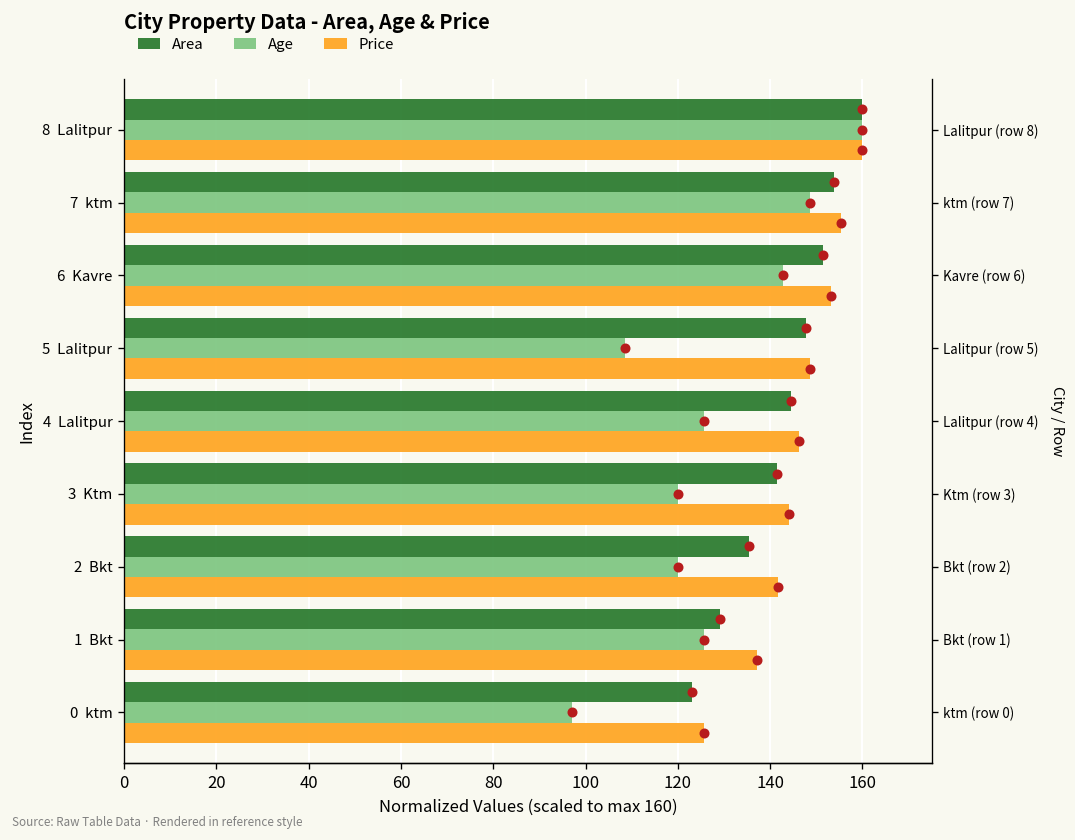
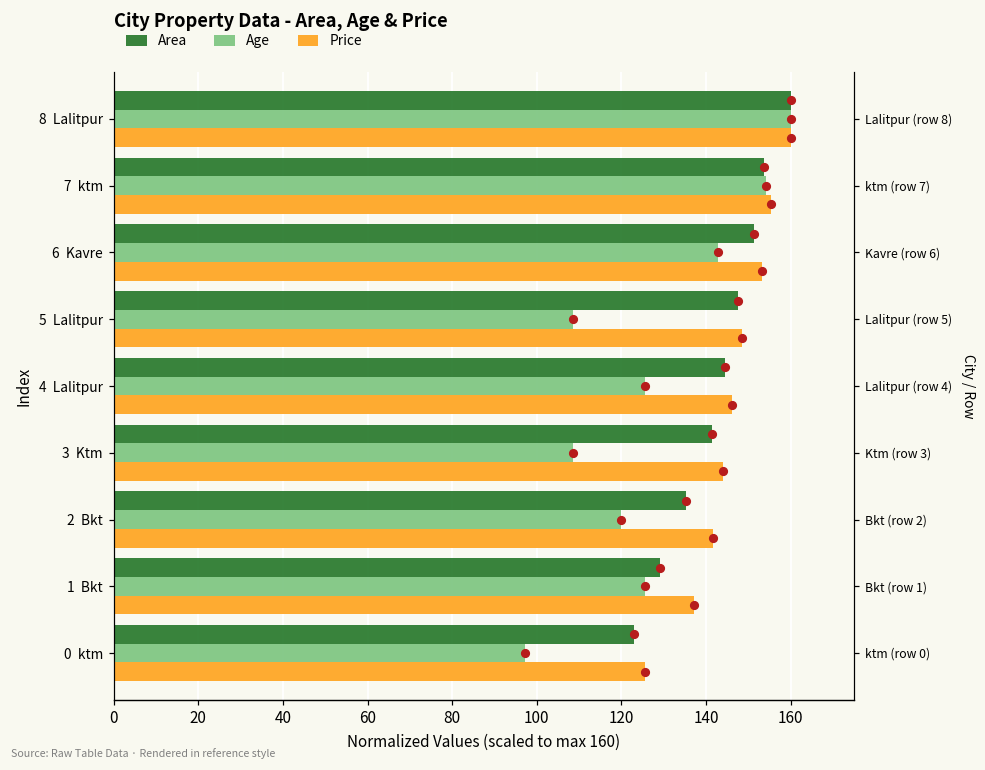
Age, 7 ktm: 149 -> 154
Age, 3 Ktm: 120 -> 109
